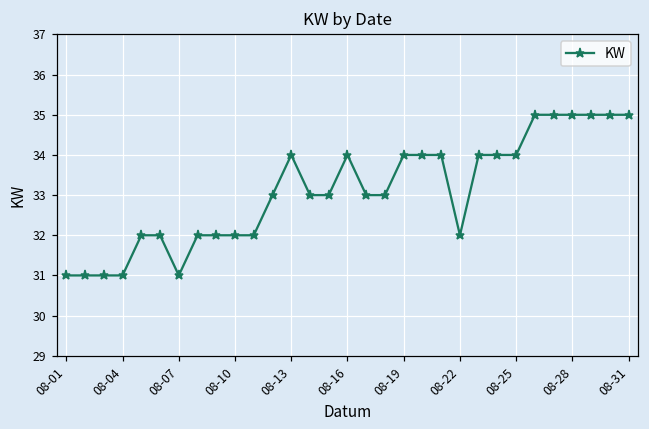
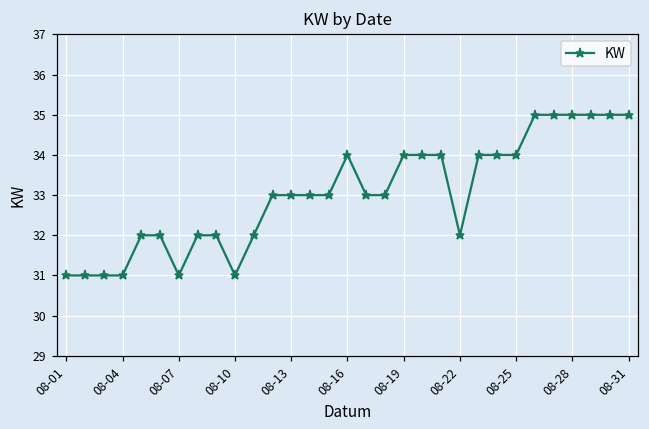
08-10: 32 -> 31
08-13: 34 -> 33
